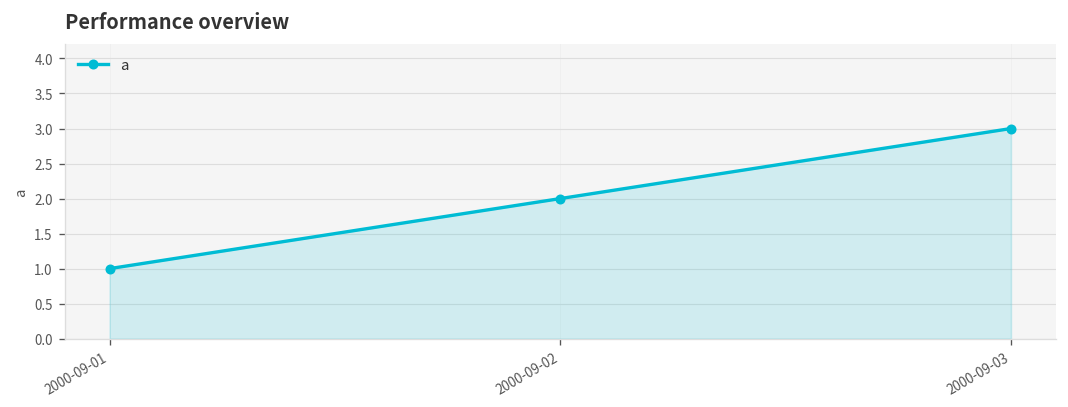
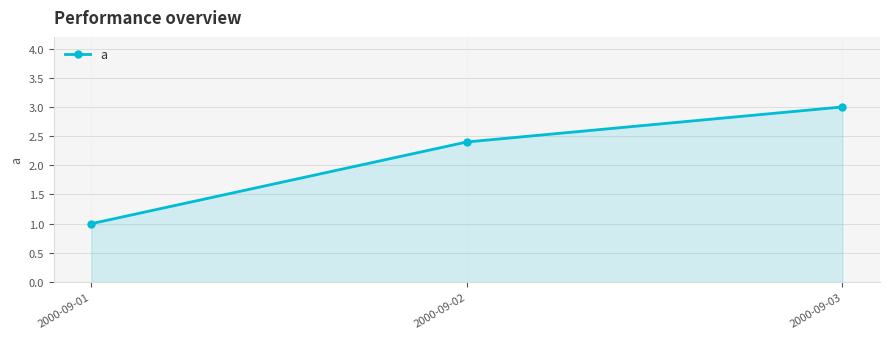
2000-09-02: 2.0 -> 2.4
